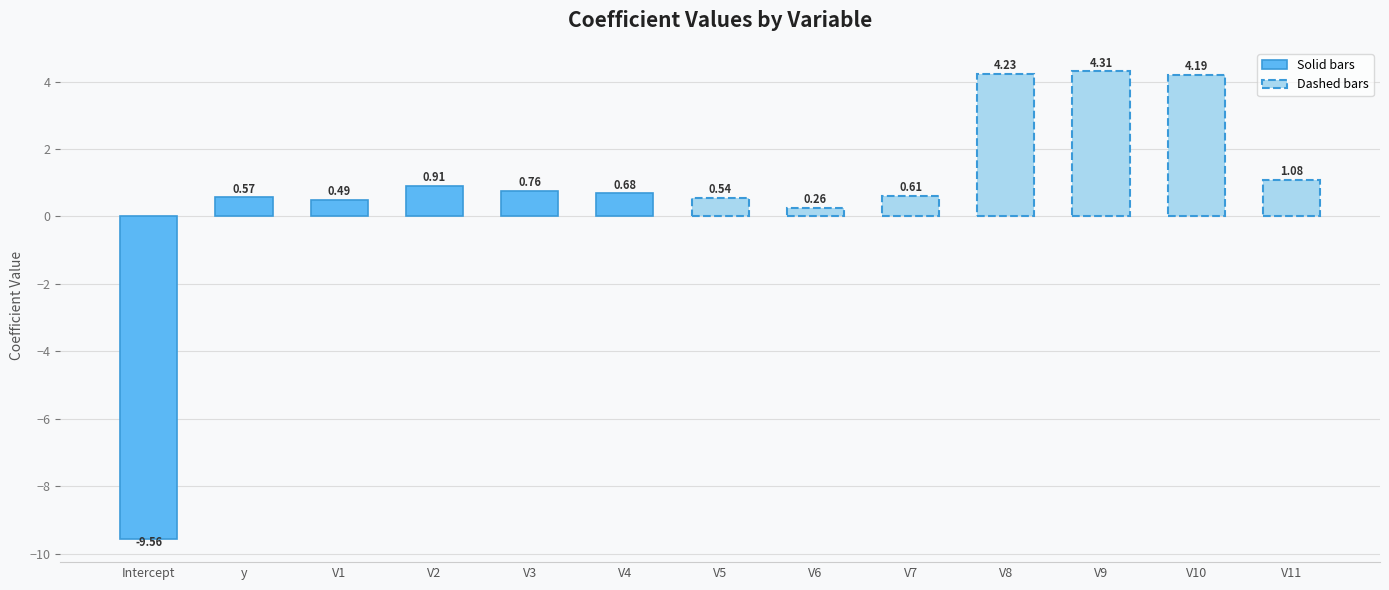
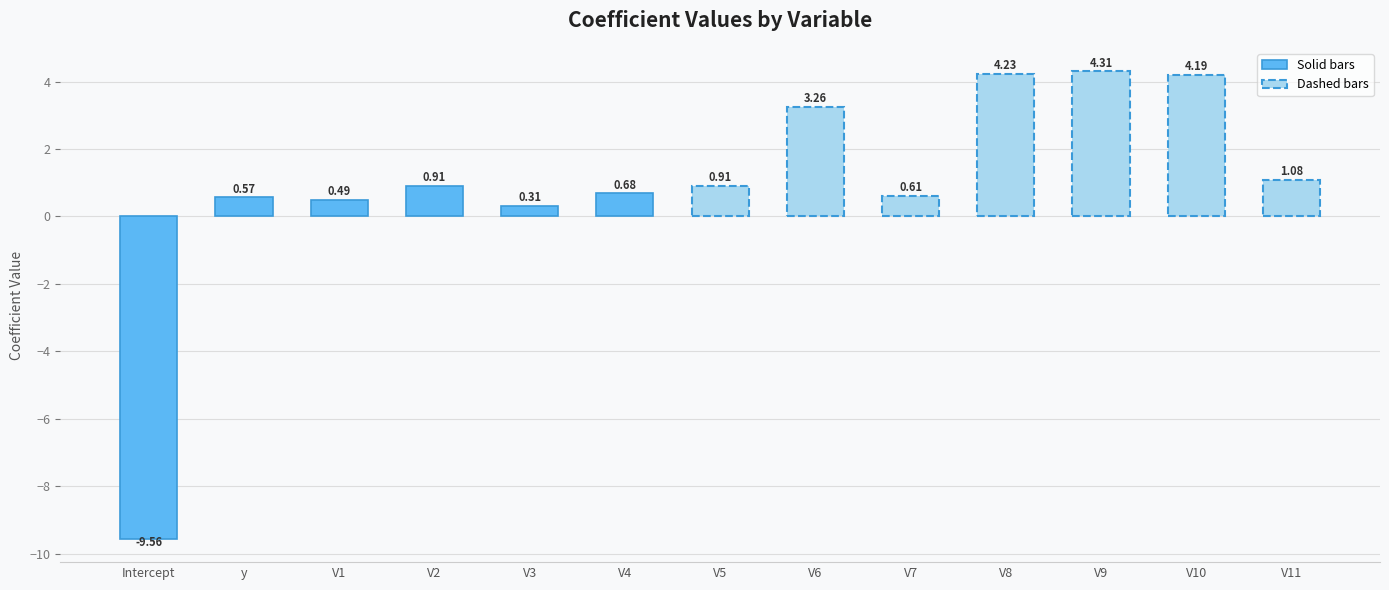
V3: 0.76 -> 0.31
V5: 0.54 -> 0.91
V6: 0.26 -> 3.26
